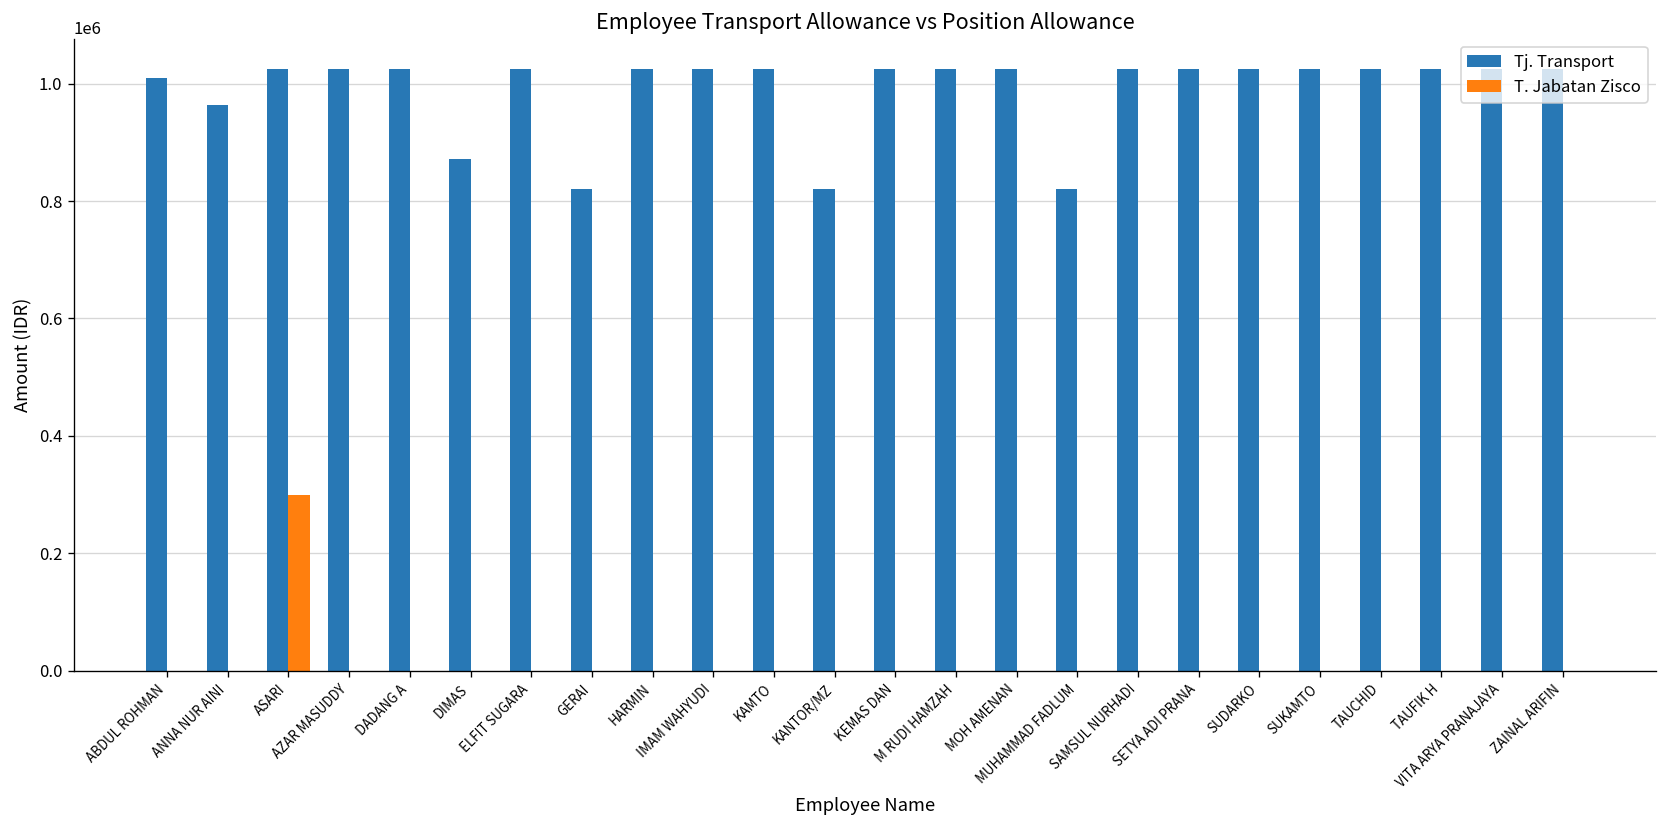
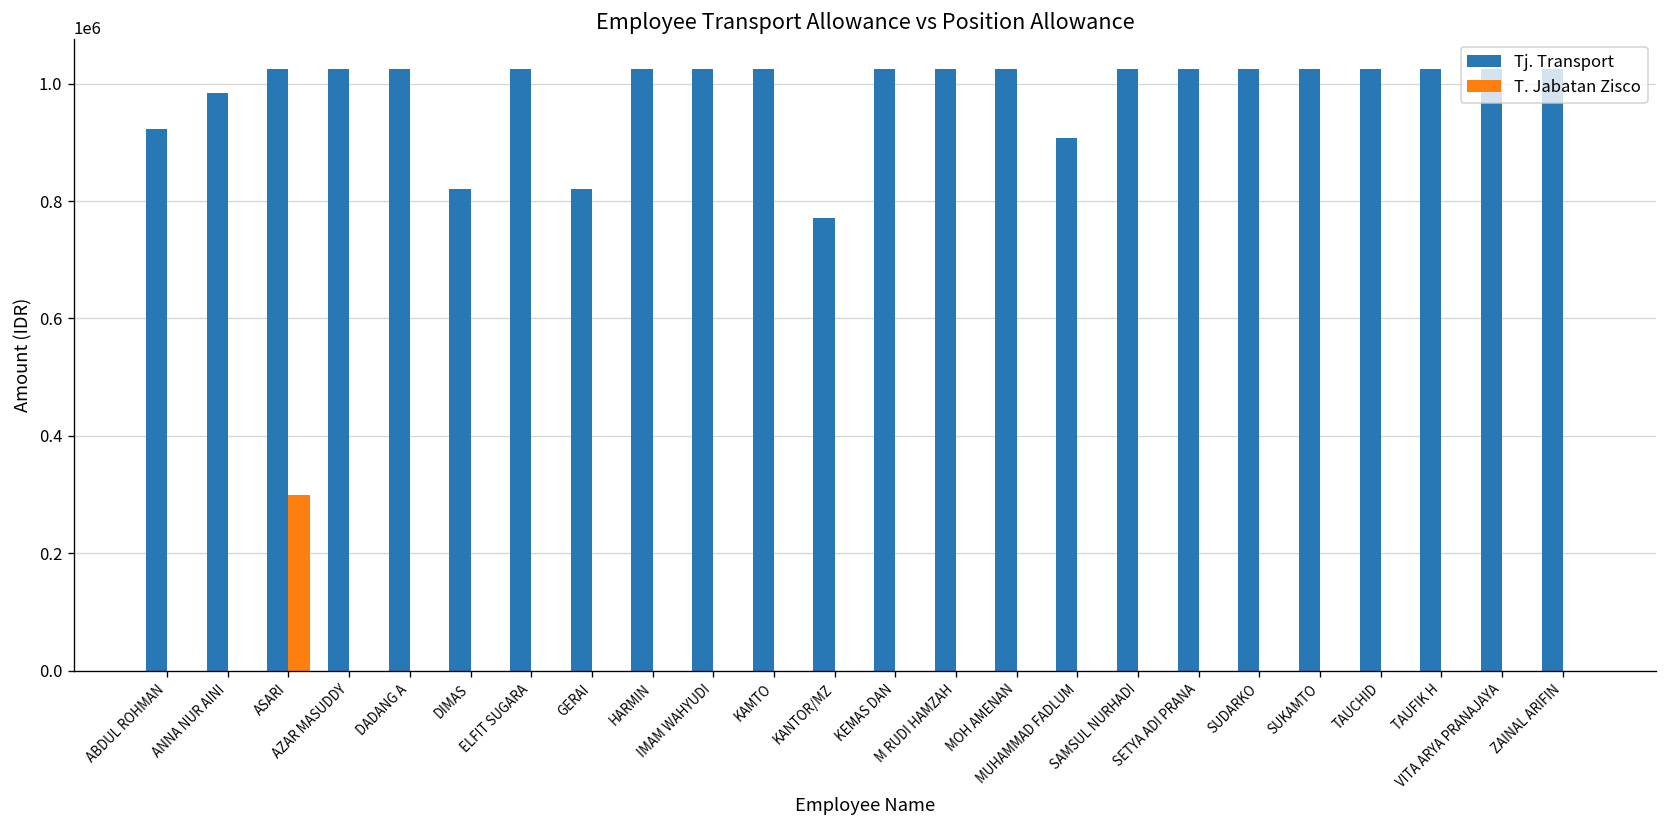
Tj. Transport, ABDUL ROHMAN: 1010000 -> 920000
Tj. Transport, ANNA NUR AINI: 960000 -> 980000
Tj. Transport, DIMAS: 870000 -> 820000
Tj. Transport, KANTOR/MZ: 820000 -> 770000
Tj. Transport, MUHAMMAD FADLUM: 820000 -> 910000
